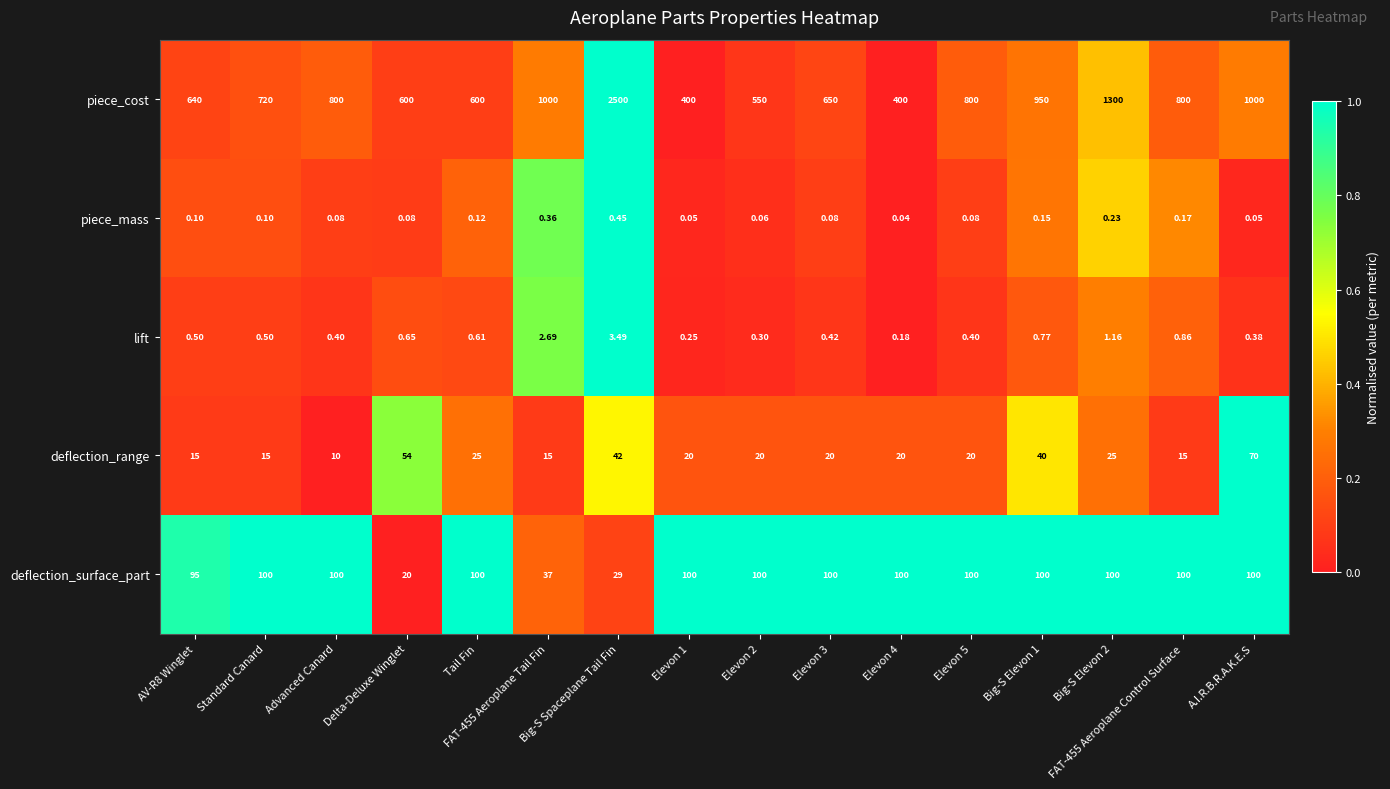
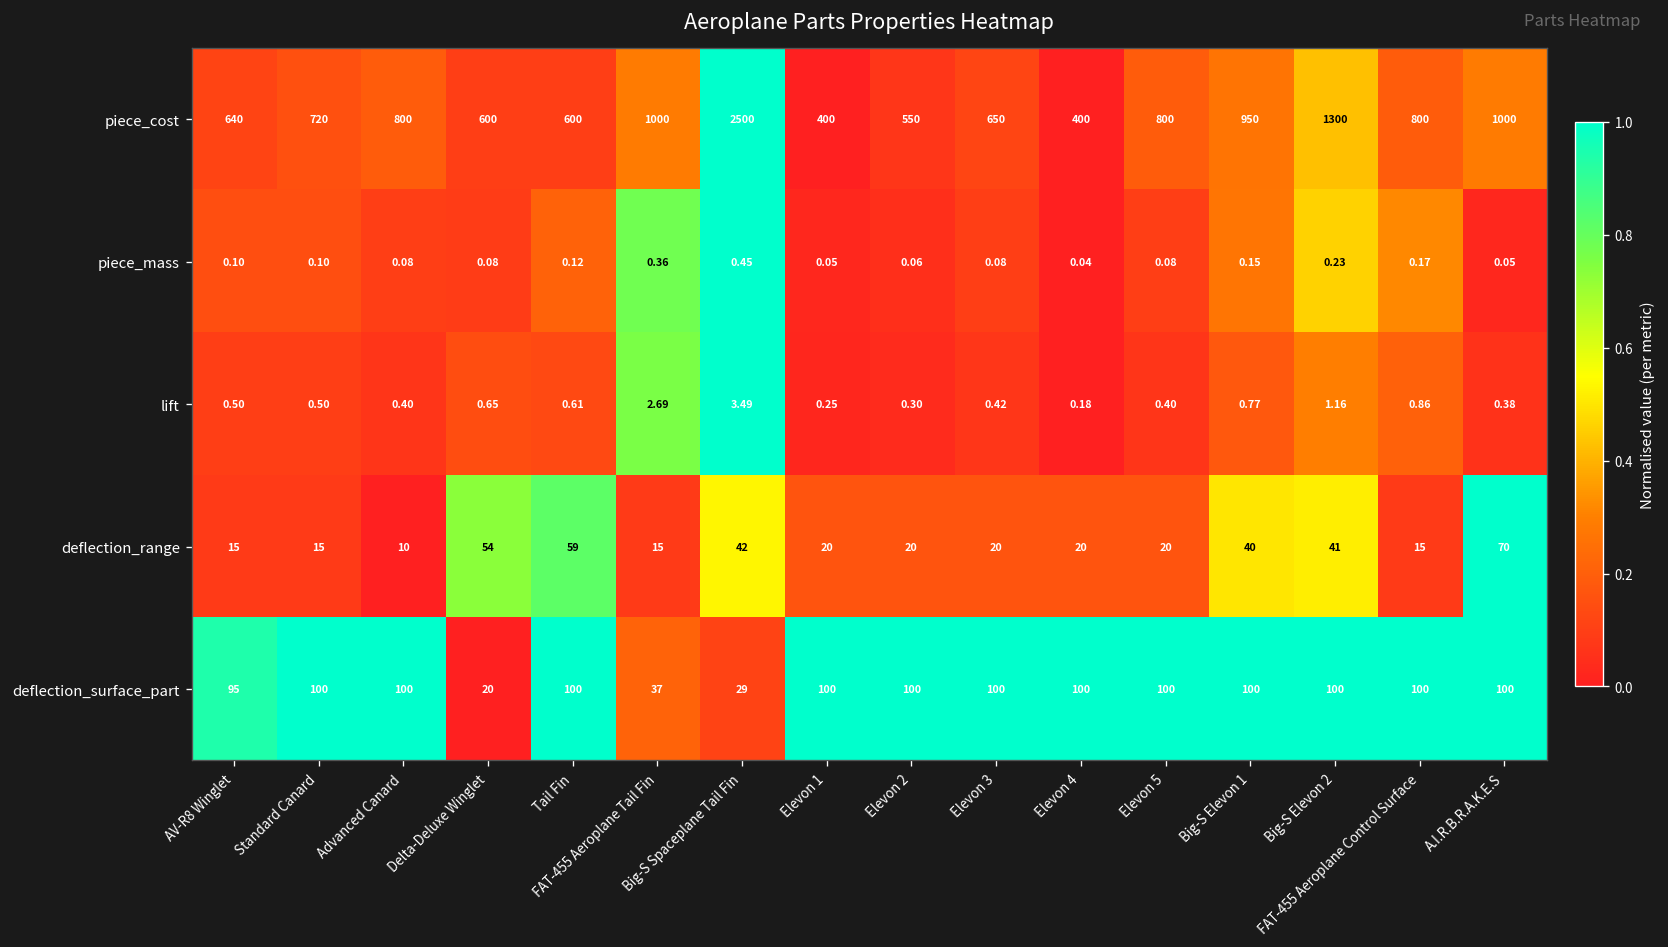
deflection_range, Tail Fin: 25 -> 59
deflection_range, Big-S Elevon 2: 25 -> 41
